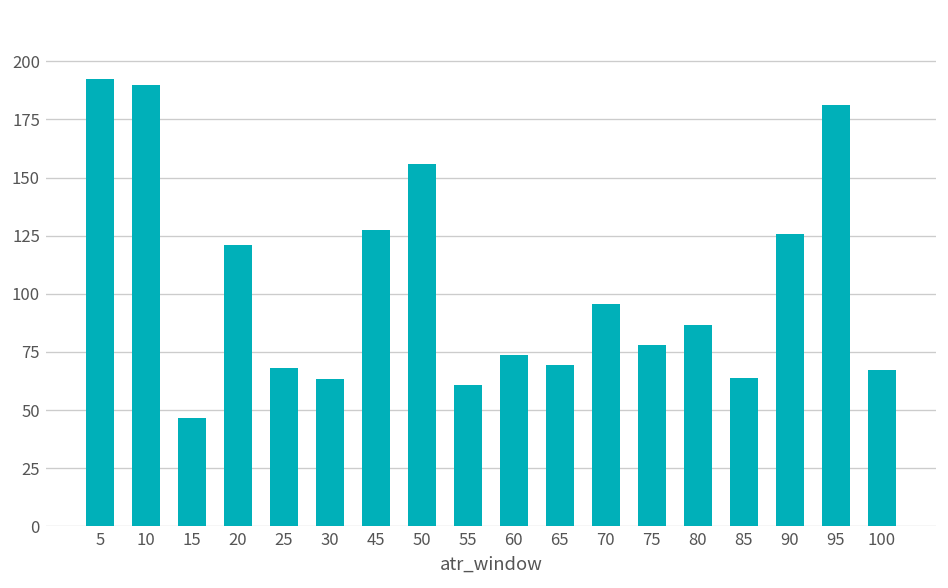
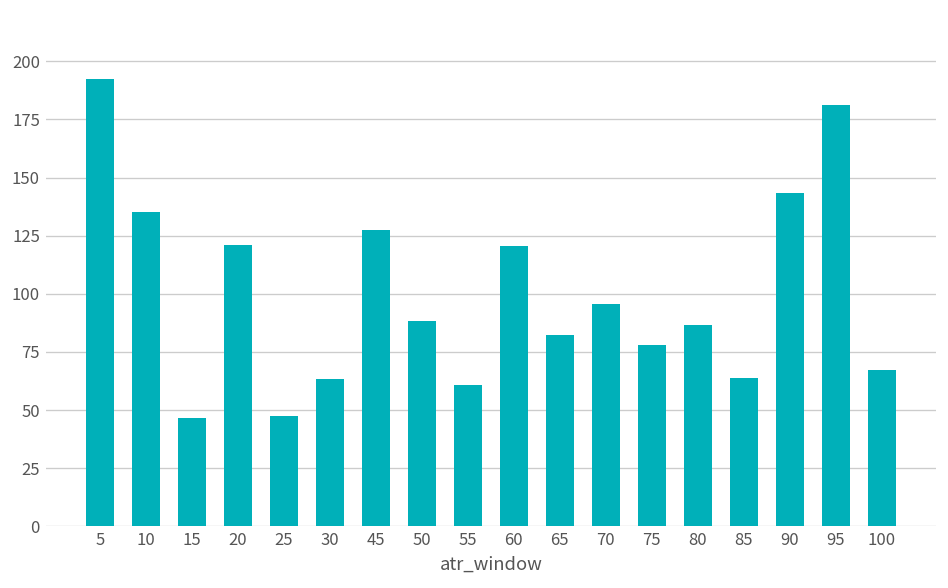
10: 190 -> 135
25: 68 -> 47
50: 156 -> 88
60: 74 -> 121
65: 69 -> 82
90: 126 -> 143
